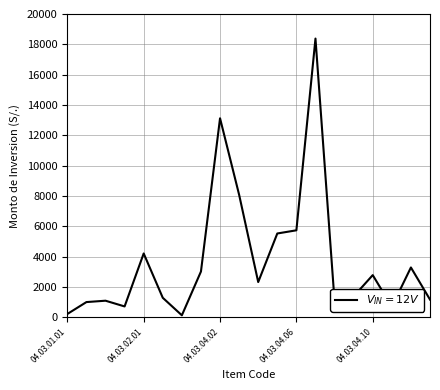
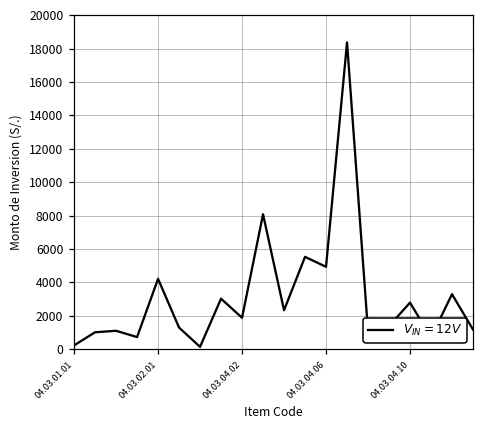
04.03.04.02: 13100 -> 1900
04.03.04.06: 5700 -> 4900
